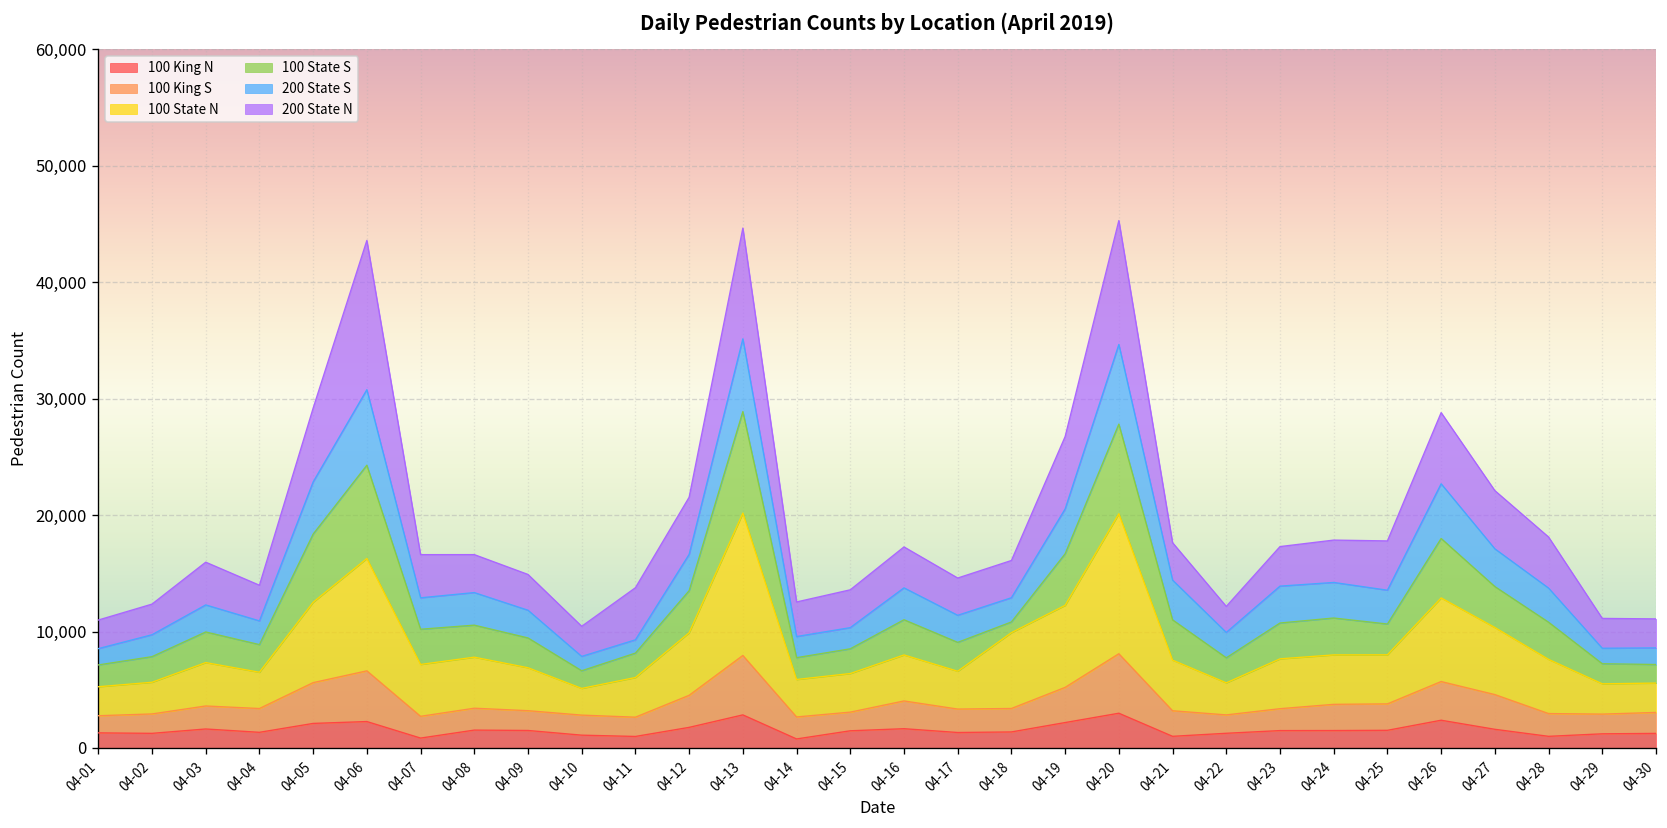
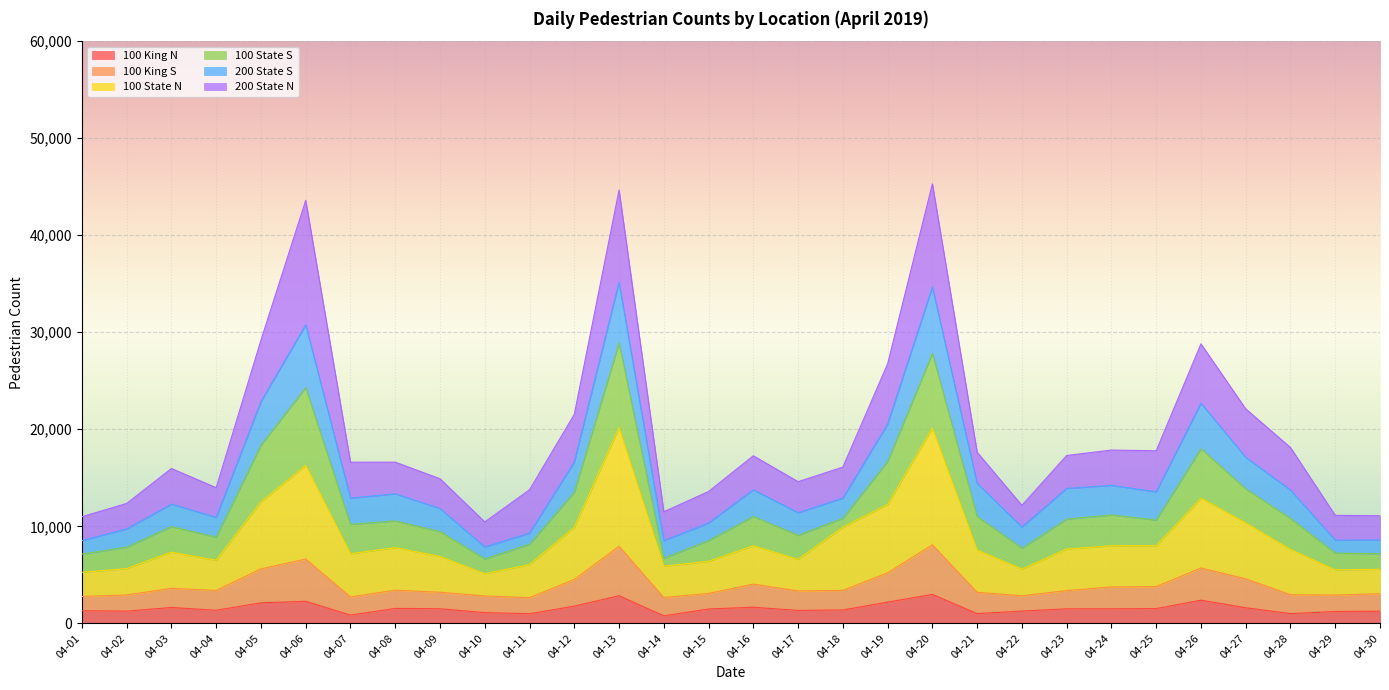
100 State S, 04-14: 2,000 -> 1,000
